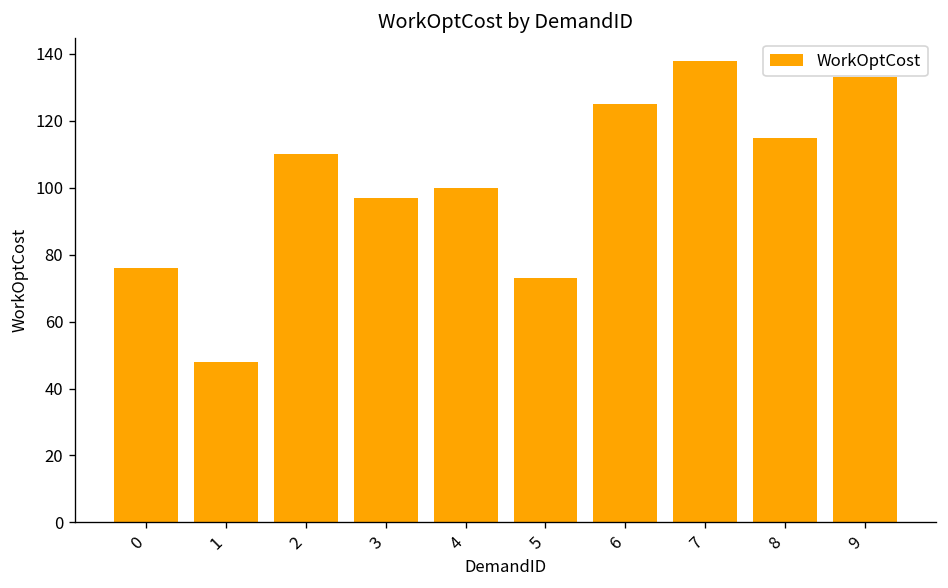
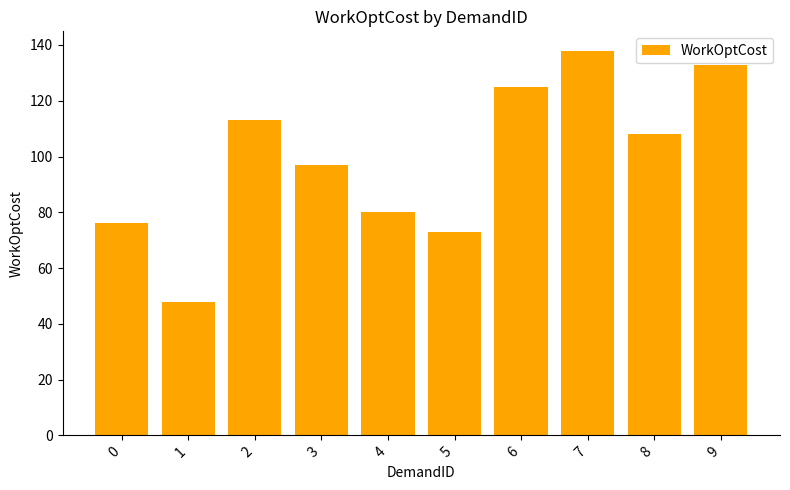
2: 110 -> 113
4: 100 -> 80
8: 115 -> 108
